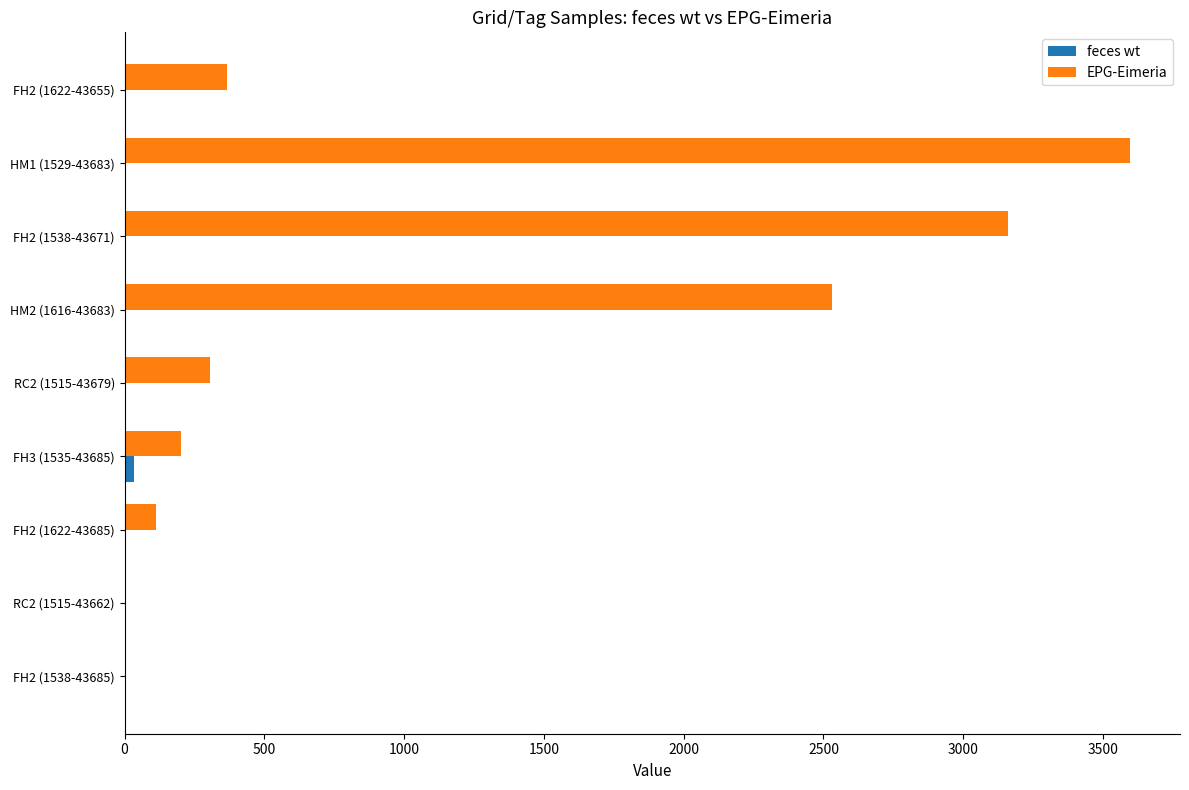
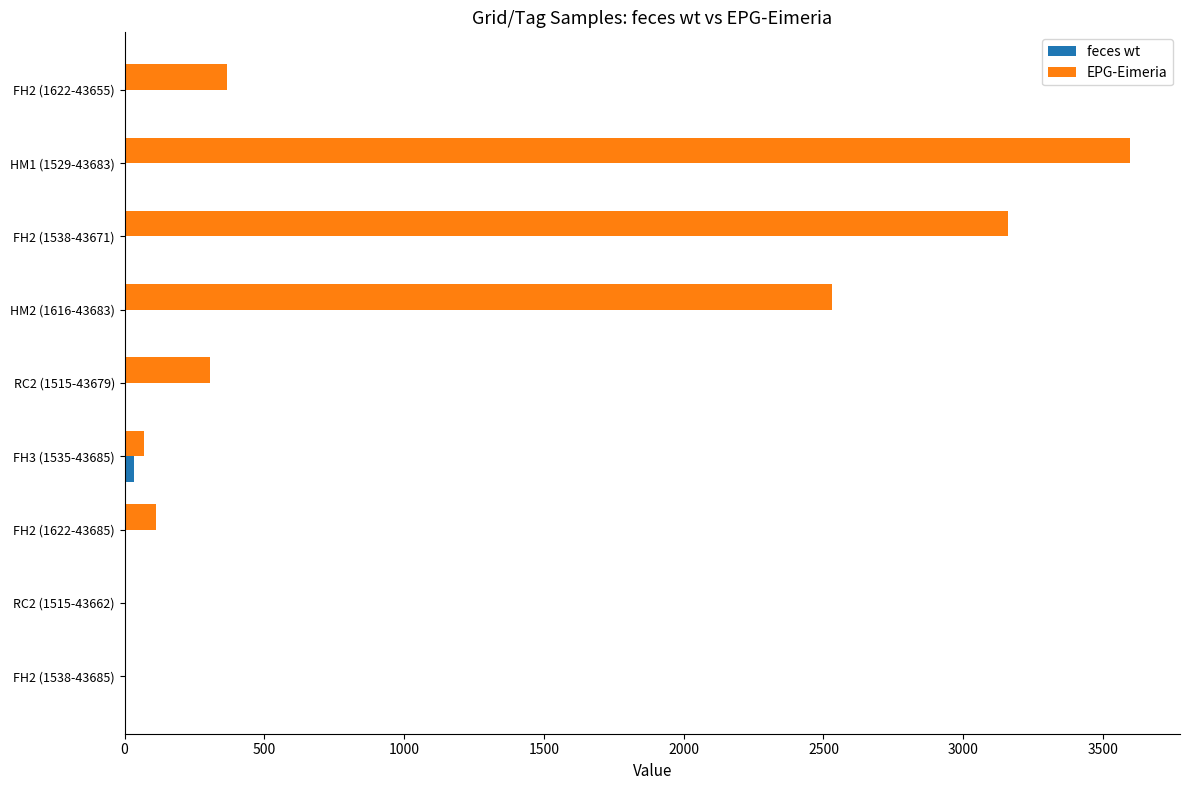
EPG-Eimeria, FH3 (1535-43685): 200 -> 70
